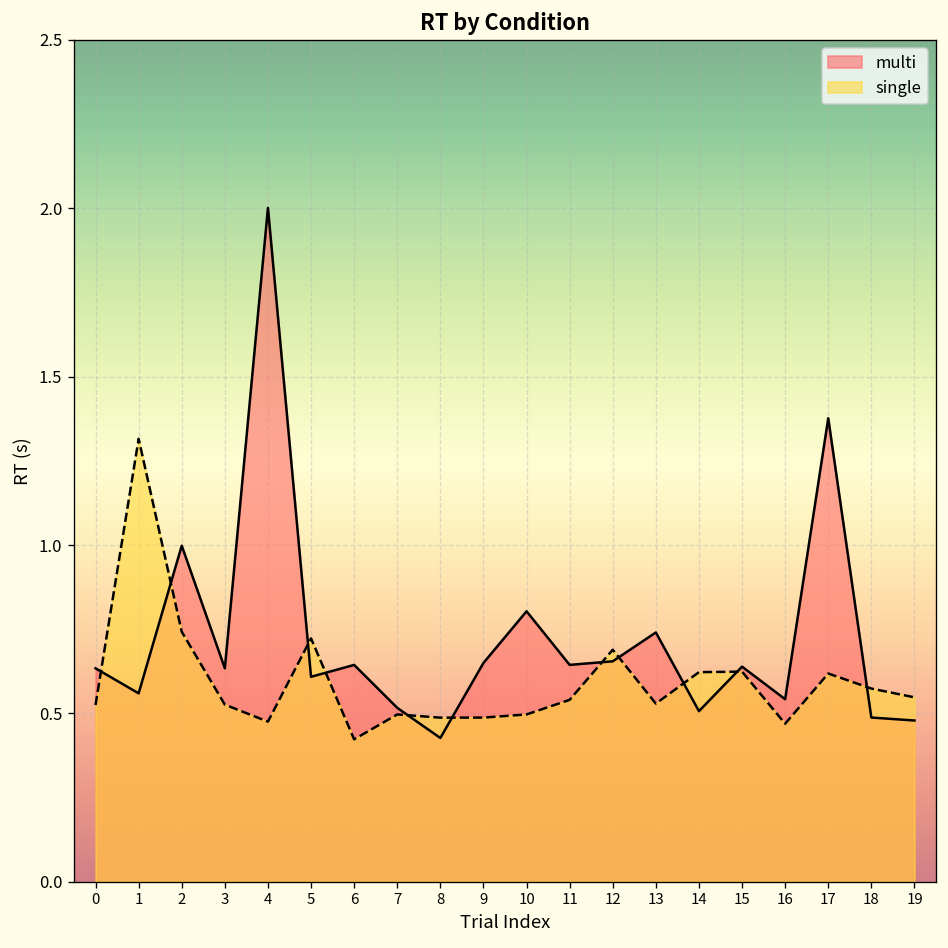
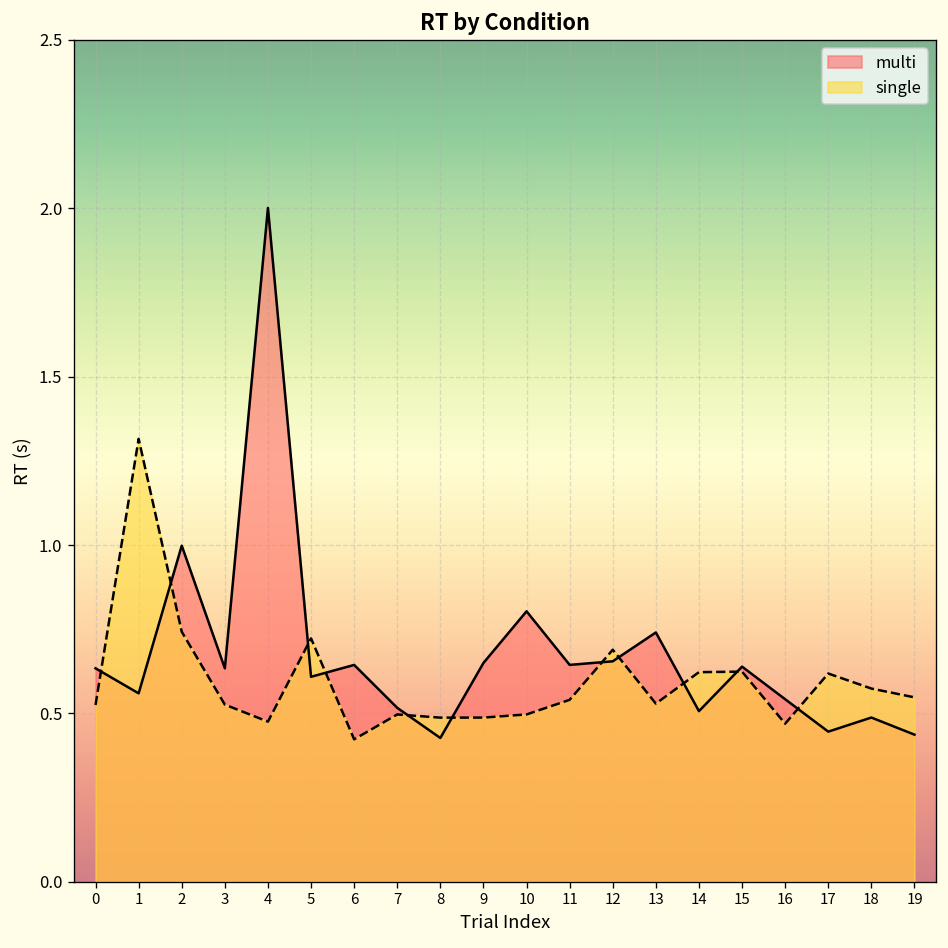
multi, 17: 1.38 -> 0.45
multi, 19: 0.48 -> 0.44
